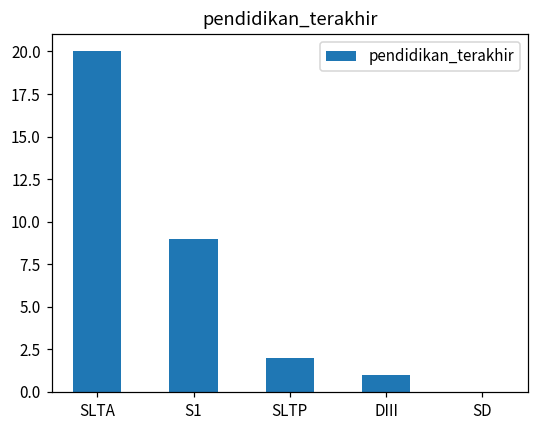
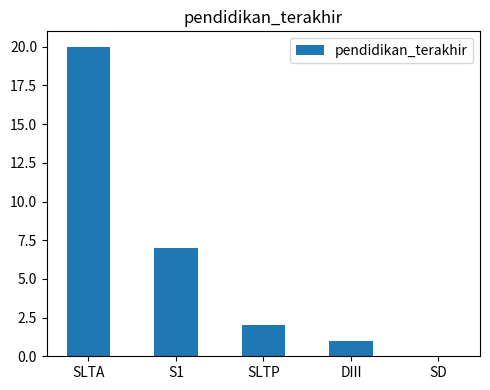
S1: 9 -> 7
